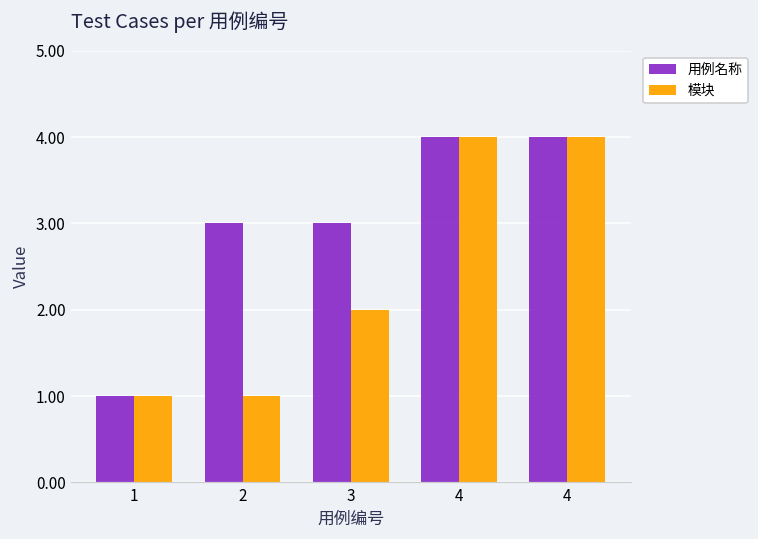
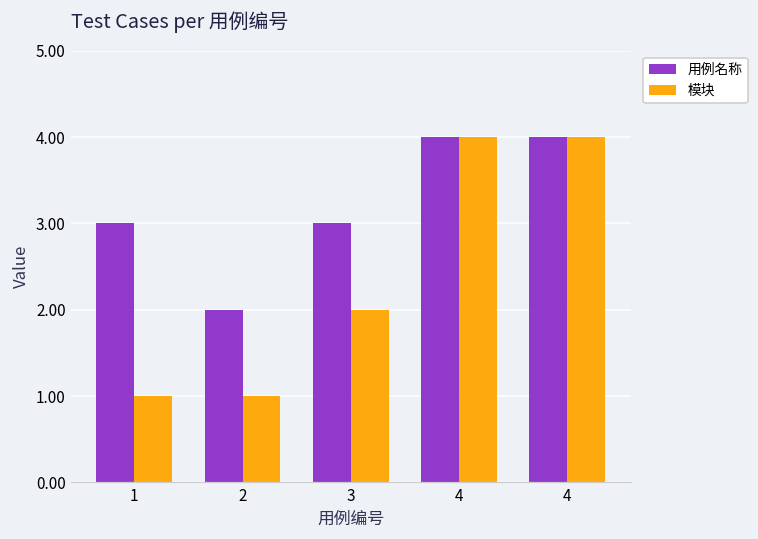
用例名称, 1: 1 -> 3
用例名称, 2: 3 -> 2
